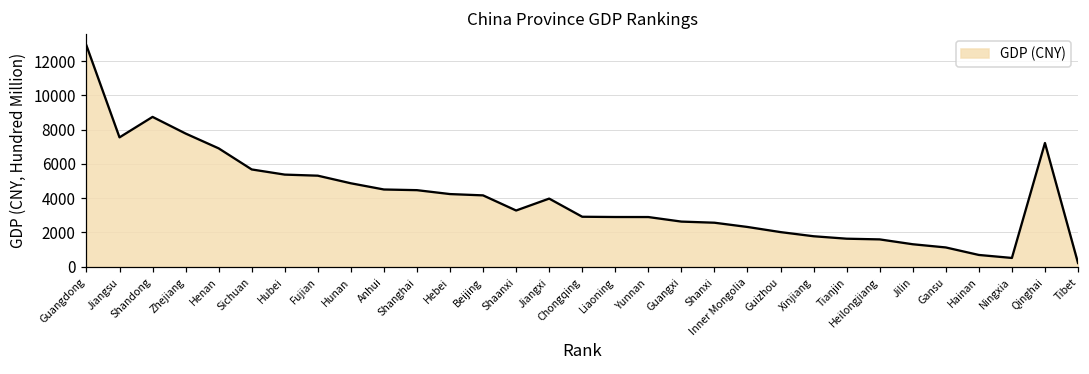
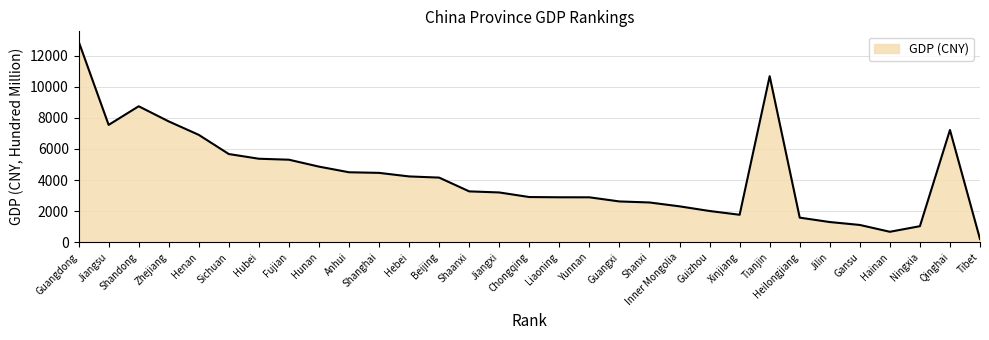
Jiangxi: 4000 -> 3200
Tianjin: 1600 -> 10700
Ningxia: 500 -> 1000
